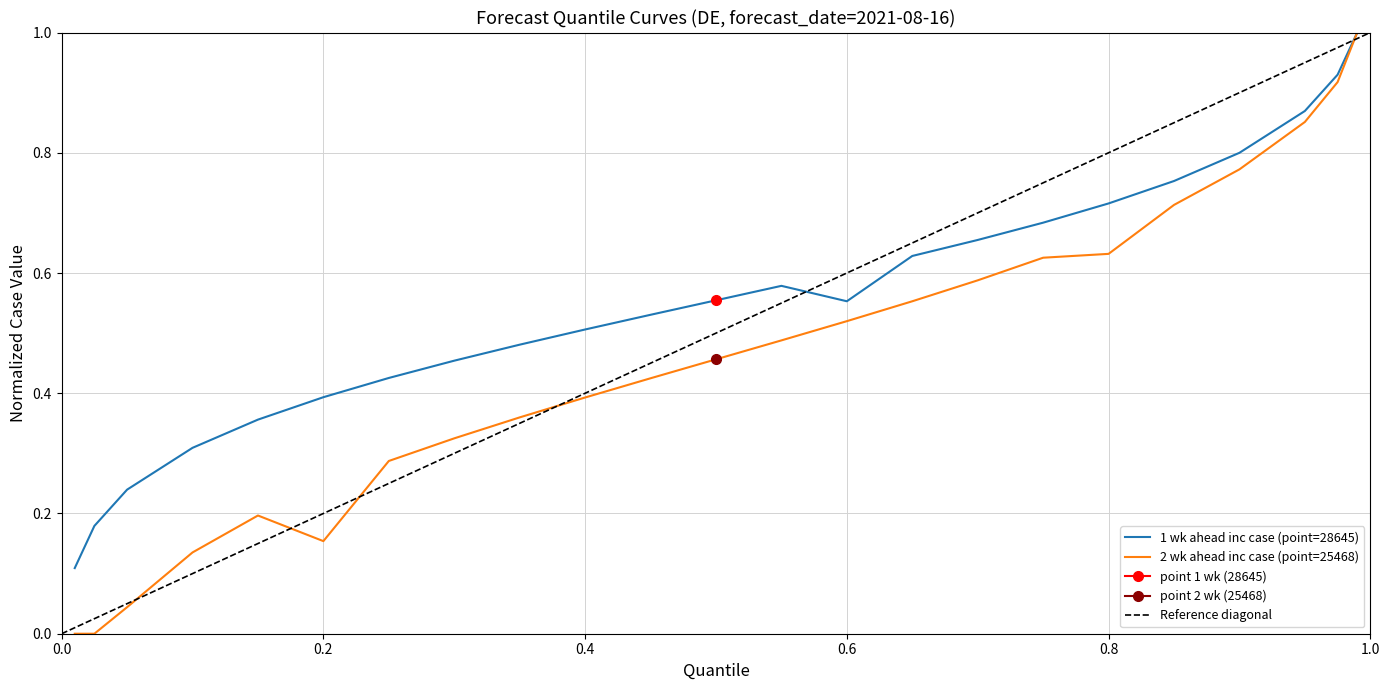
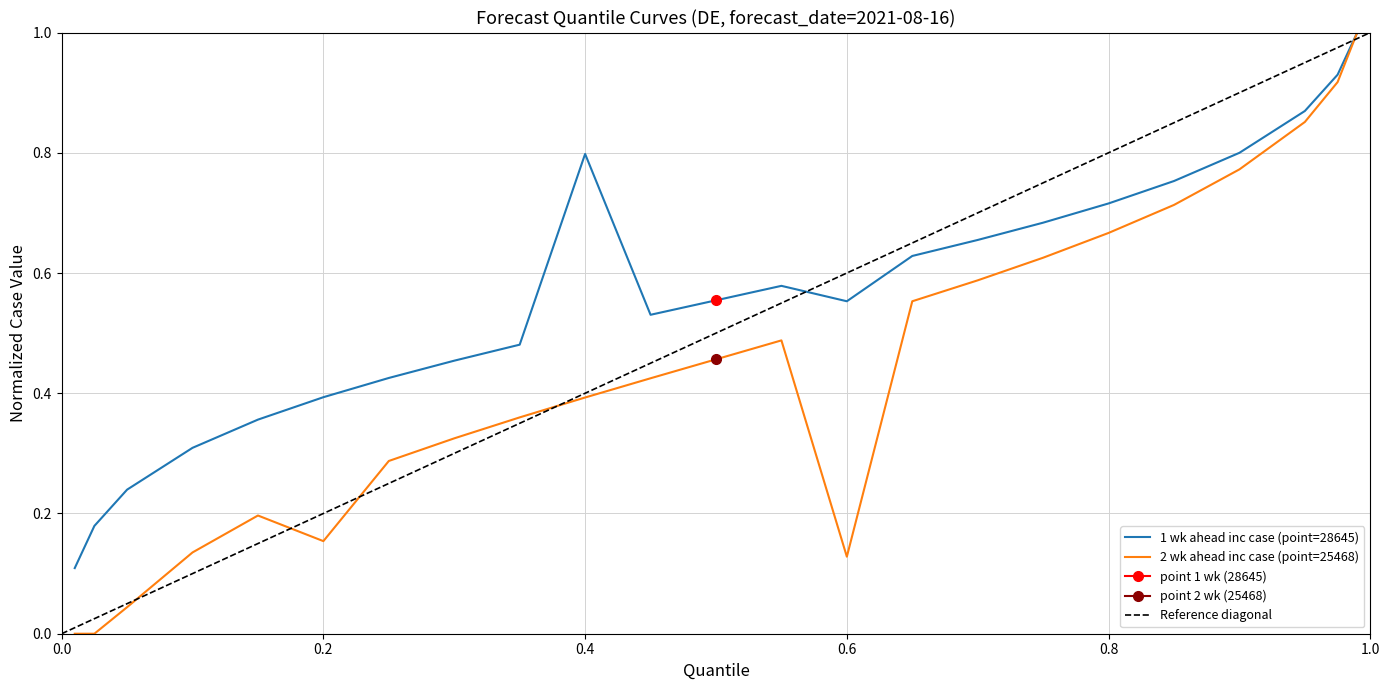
1 wk ahead inc case (point=28645), 0.4: 0.51 -> 0.80
2 wk ahead inc case (point=25468), 0.6: 0.52 -> 0.13
2 wk ahead inc case (point=25468), 0.8: 0.63 -> 0.67
